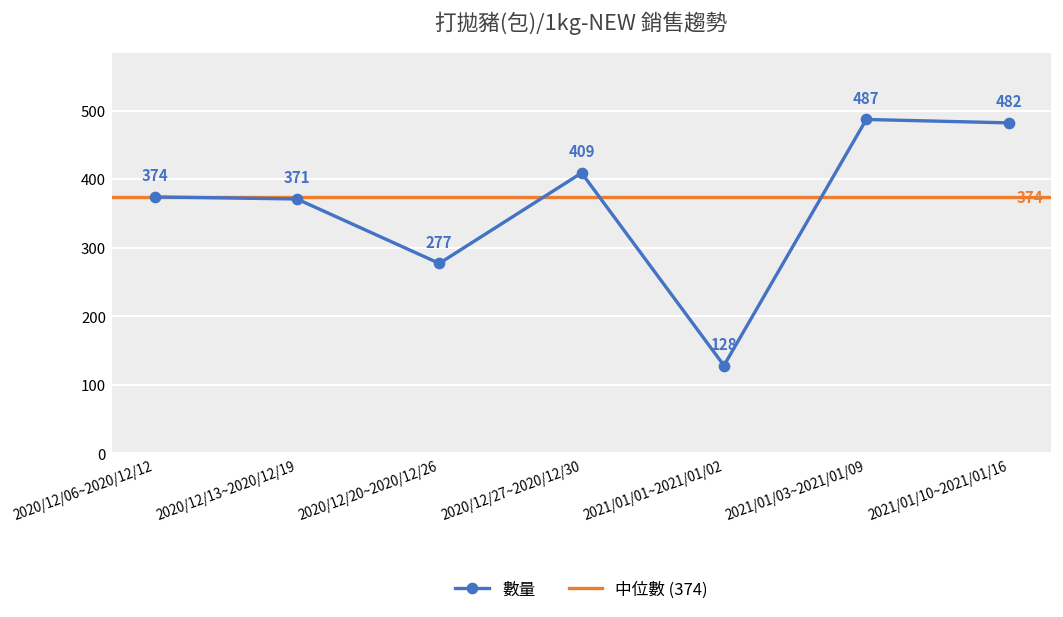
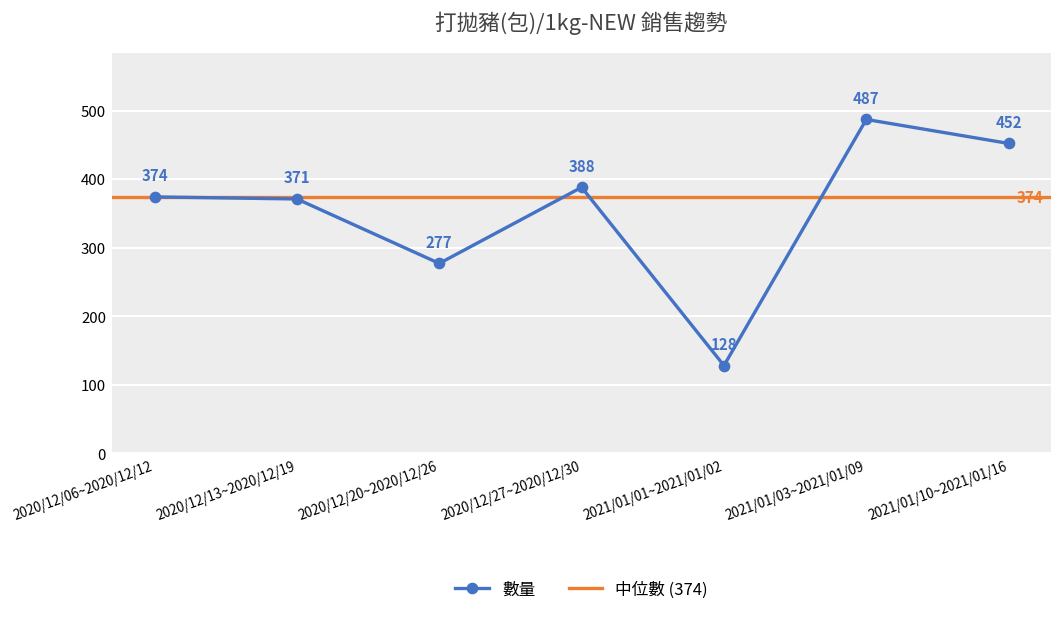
2020/12/27~2020/12/30: 409 -> 388
2021/01/10~2021/01/16: 482 -> 452
